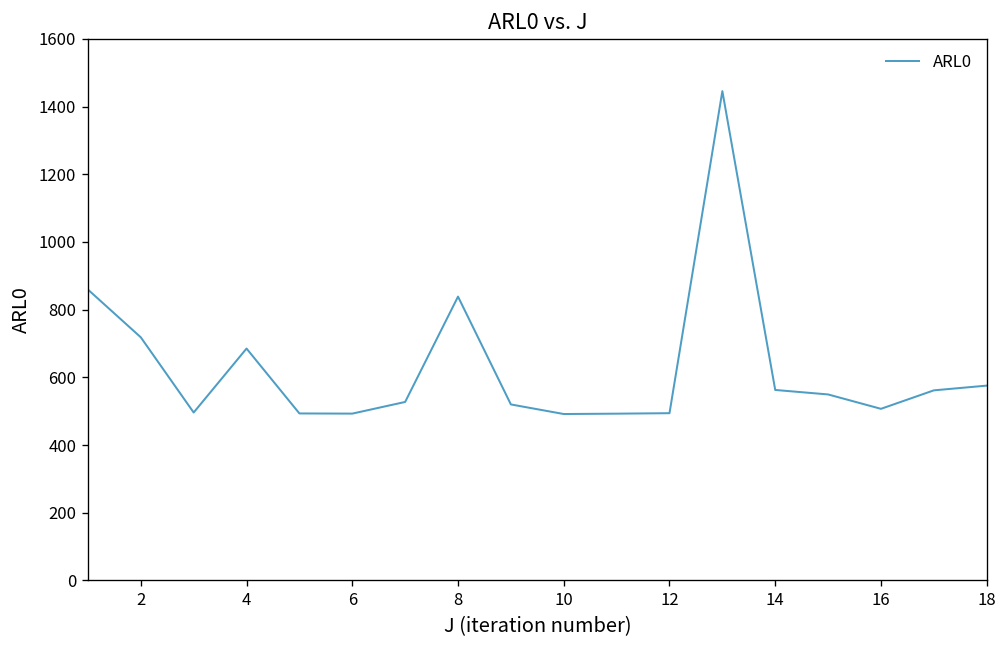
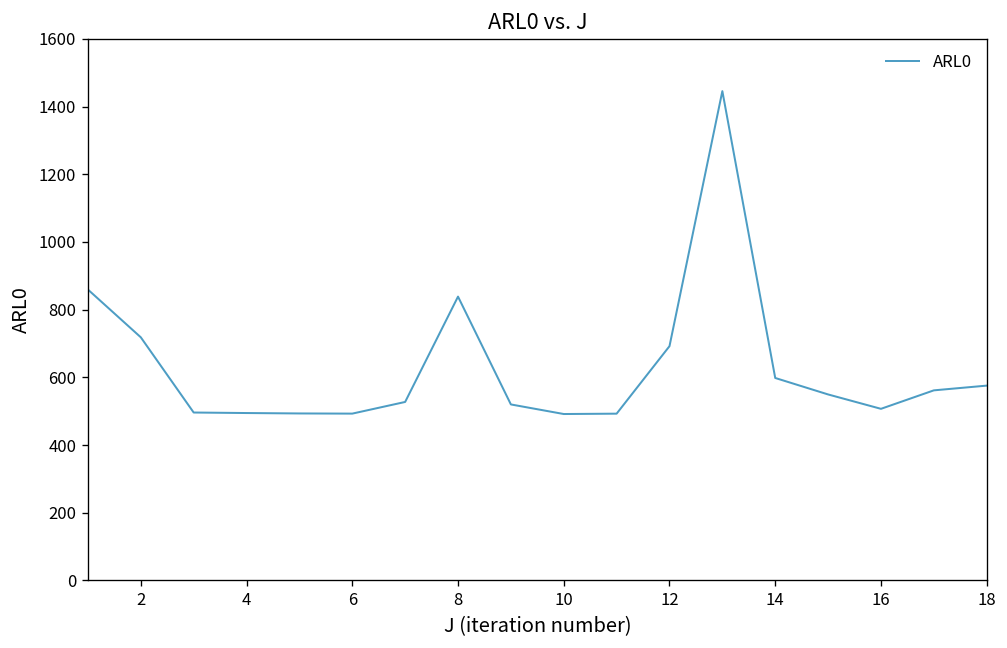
4: 690 -> 490
12: 490 -> 690
14: 560 -> 600
